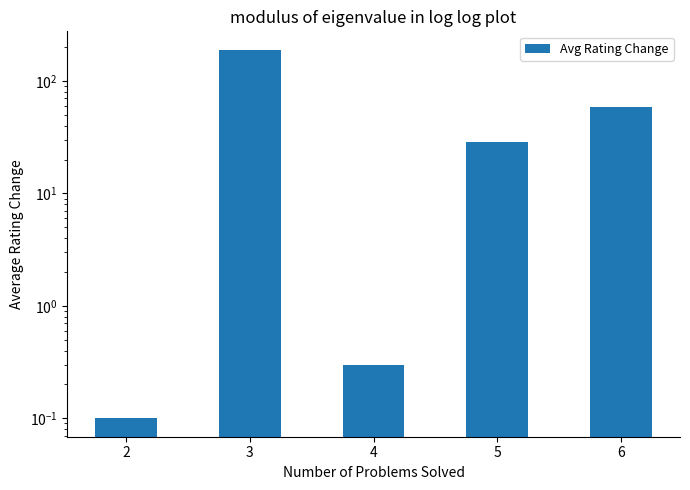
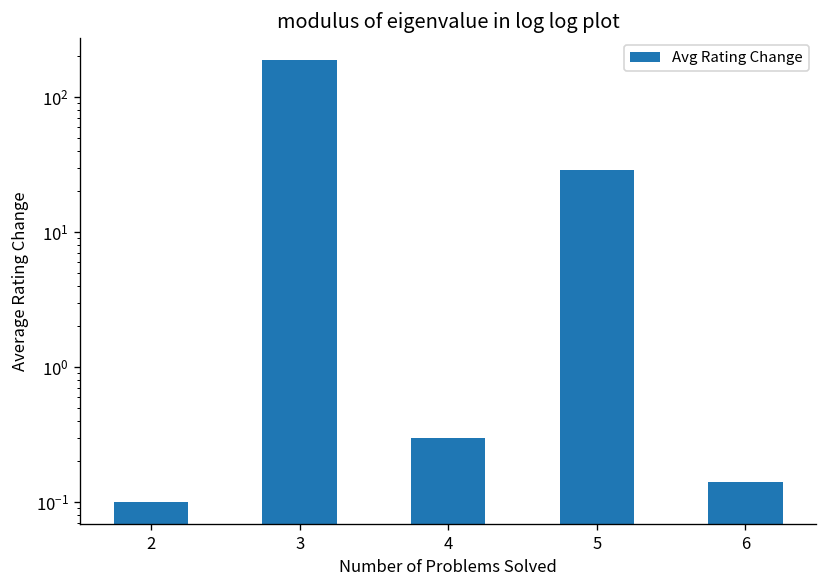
6: 60 -> 0.14
